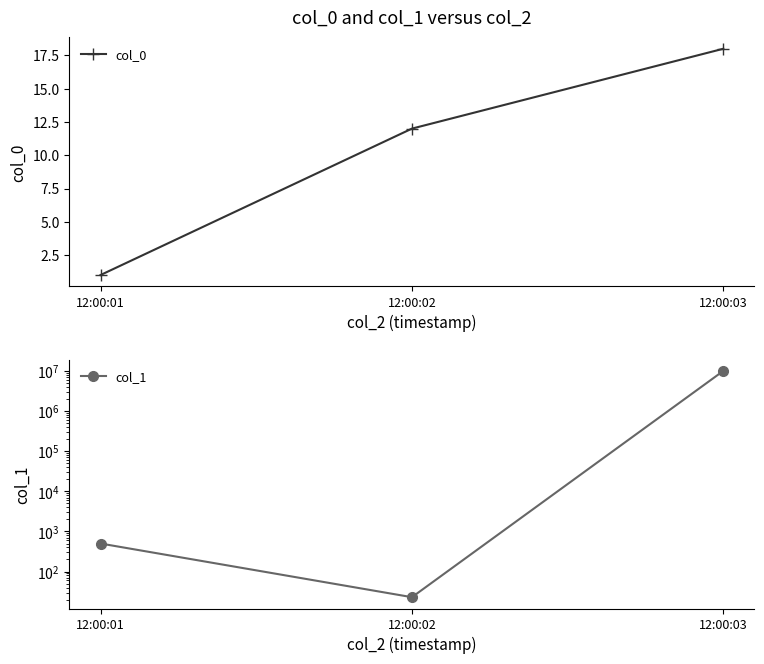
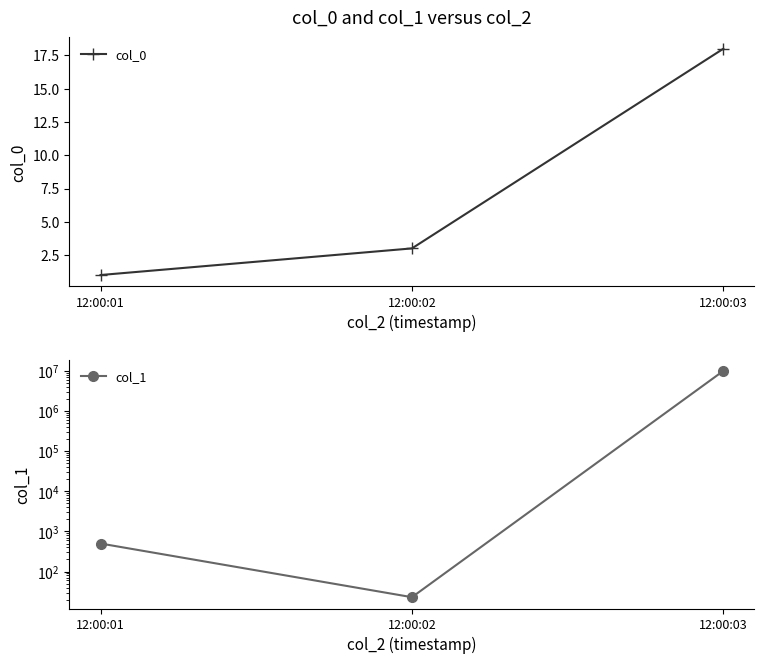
col_0 and col_1 versus col_2, 12:00:02: 12 -> 3
